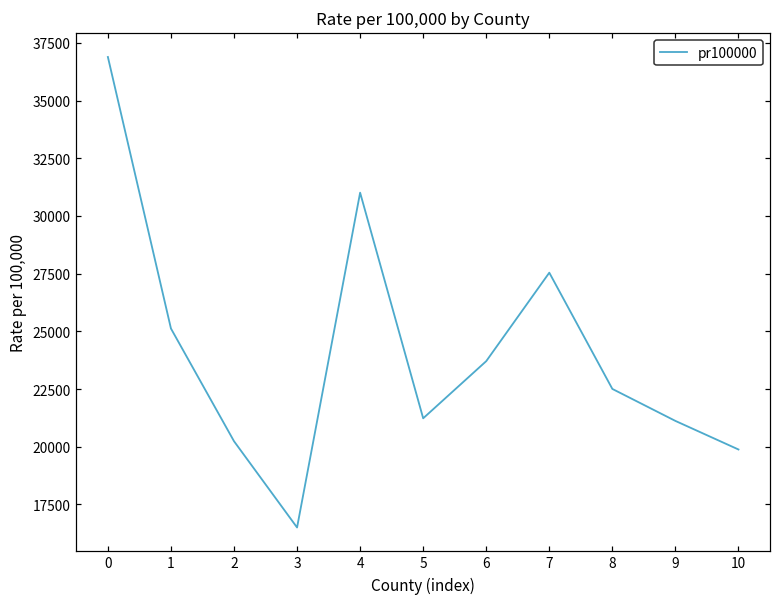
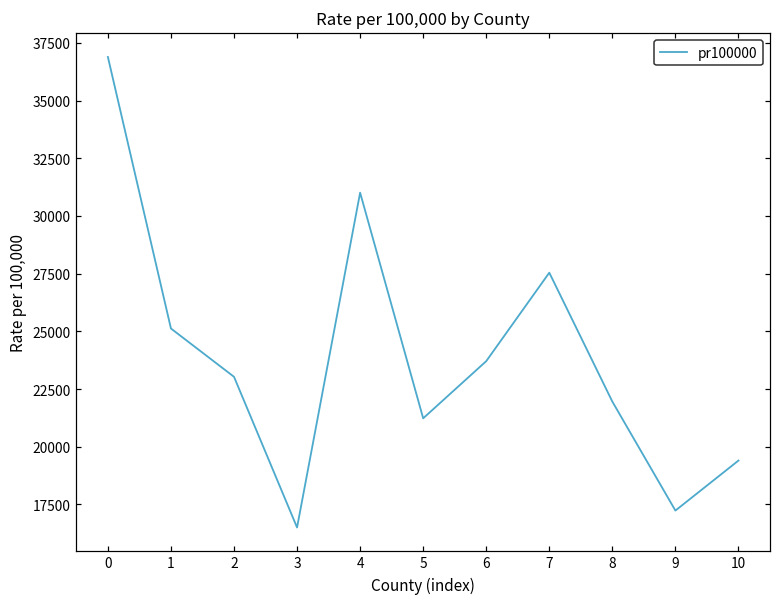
2: 20200 -> 23000
8: 22500 -> 22000
9: 21100 -> 17200
10: 19900 -> 19400
